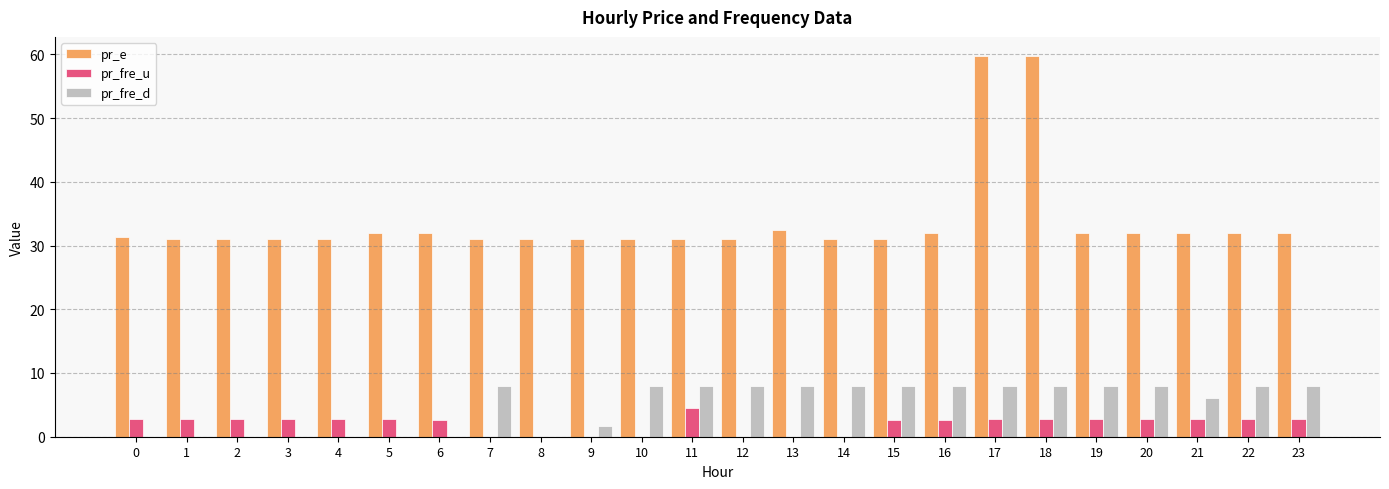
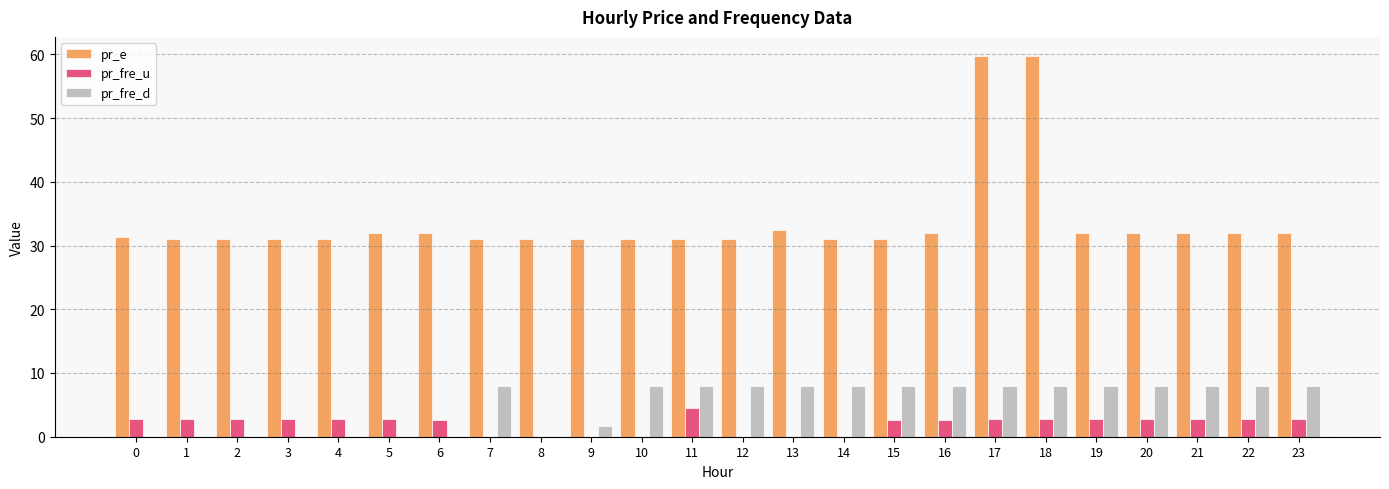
pr_fre_d, 21: 6 -> 8
